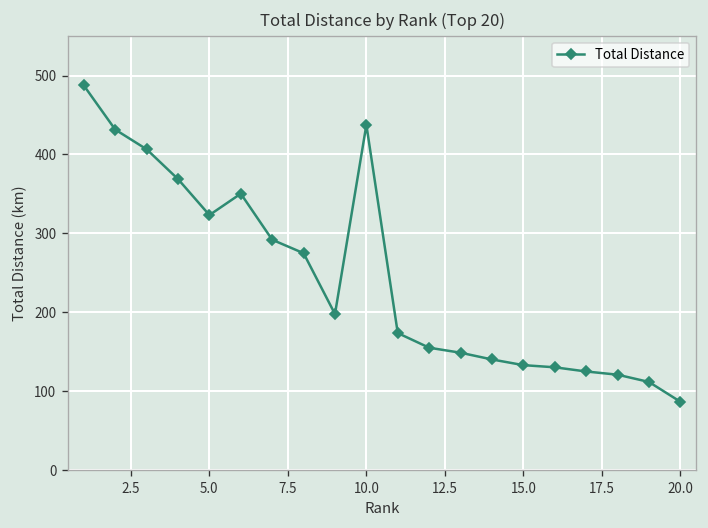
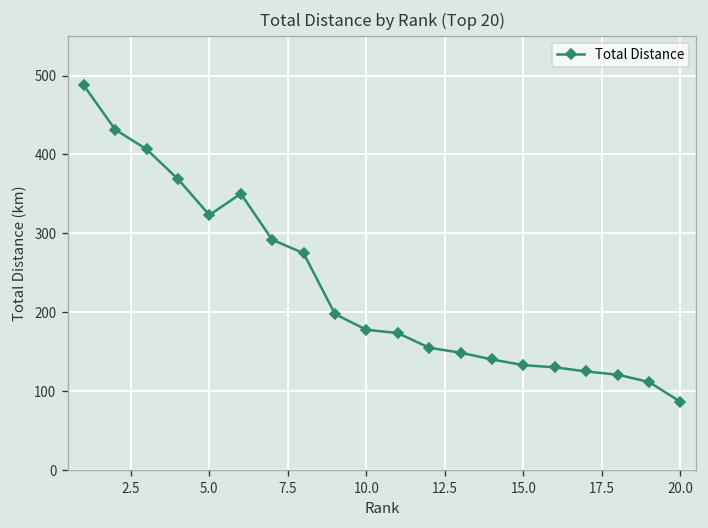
10.0: 440 -> 180
